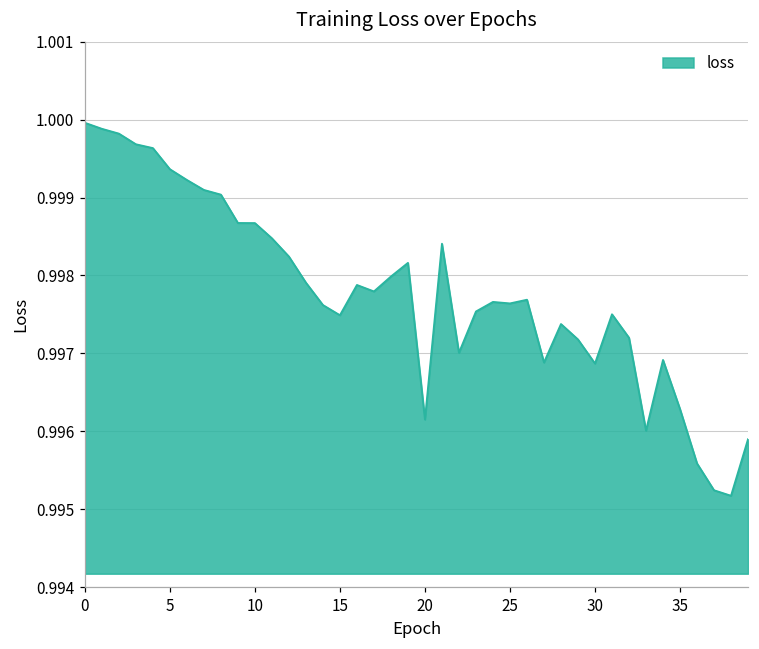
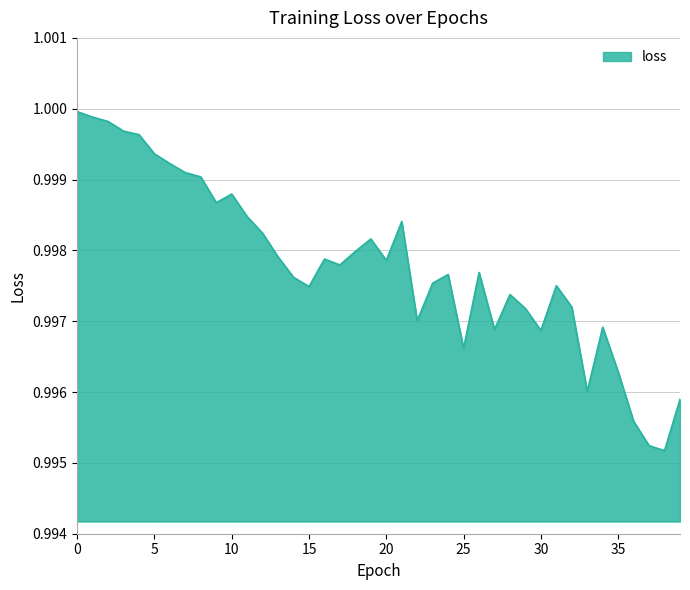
10: 0.9987 -> 0.9988
20: 0.9962 -> 0.9979
25: 0.9976 -> 0.9966
